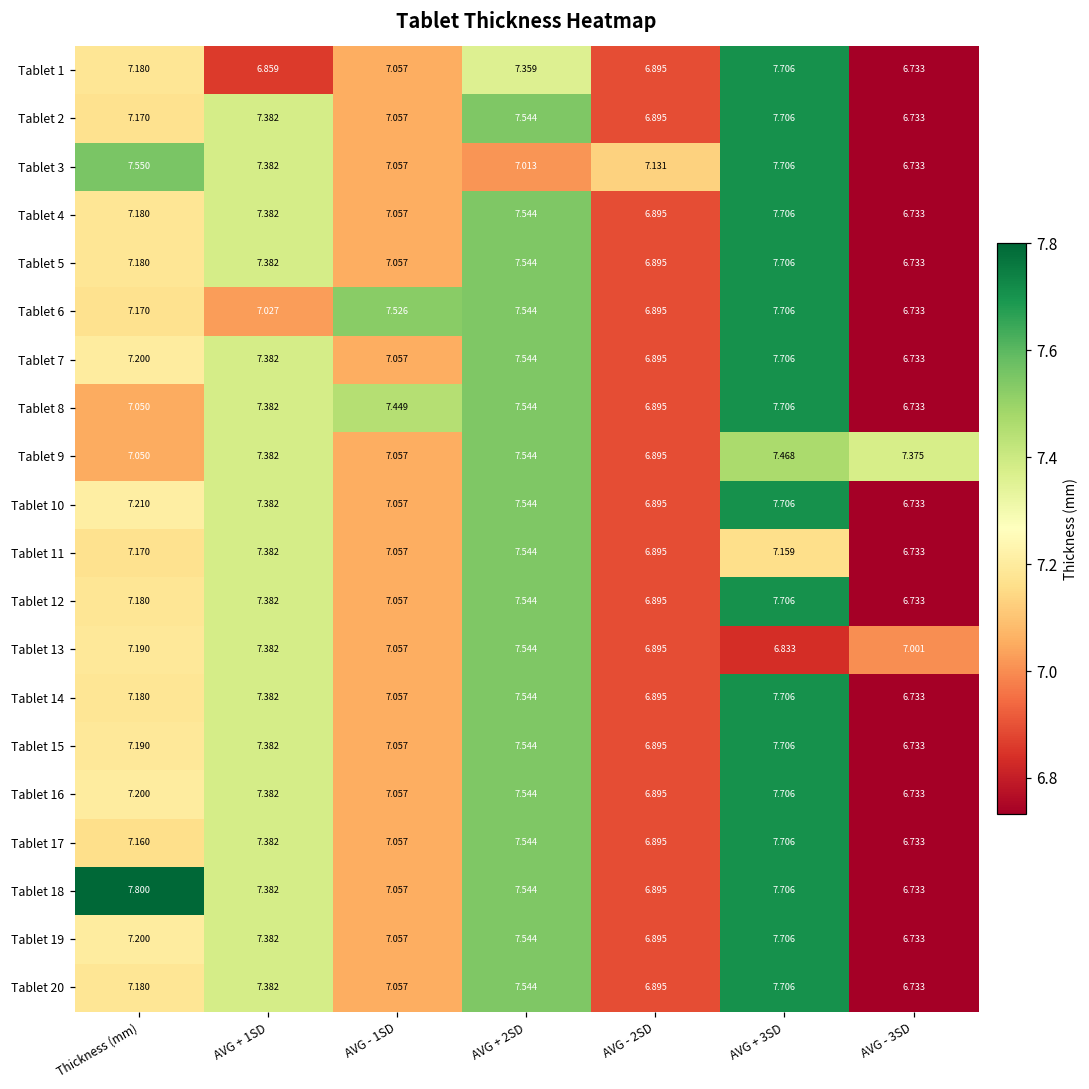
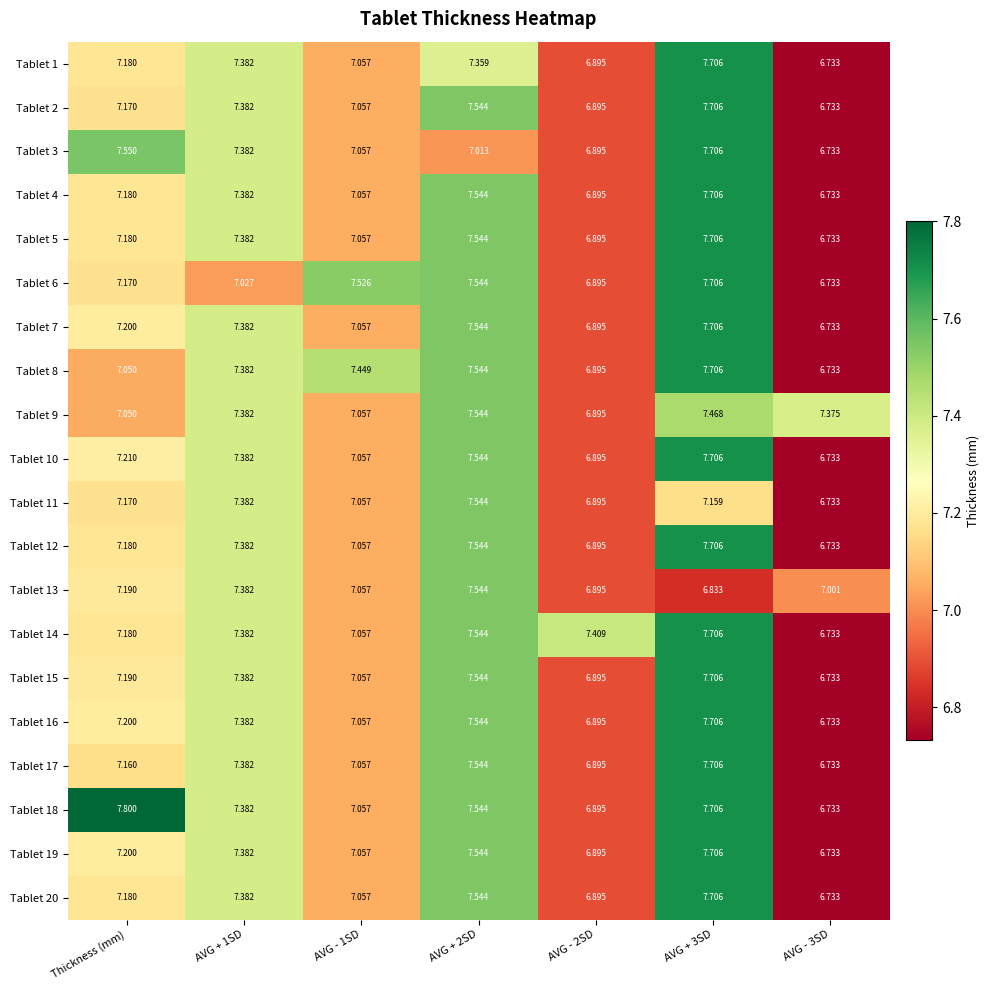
Tablet 1, AVG + 1SD: 6.859 -> 7.382
Tablet 3, AVG - 2SD: 7.131 -> 6.895
Tablet 14, AVG - 2SD: 6.895 -> 7.409
